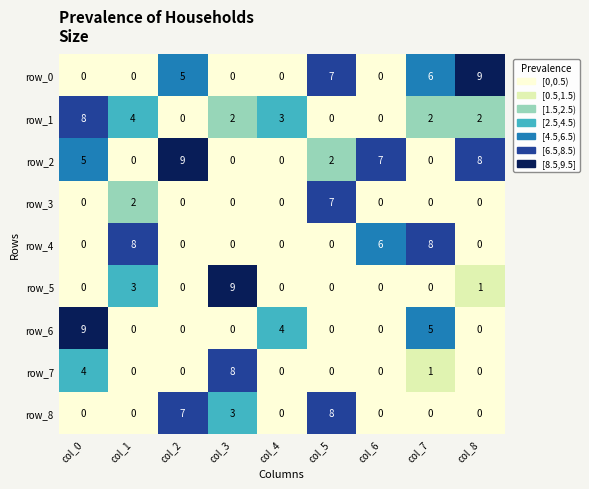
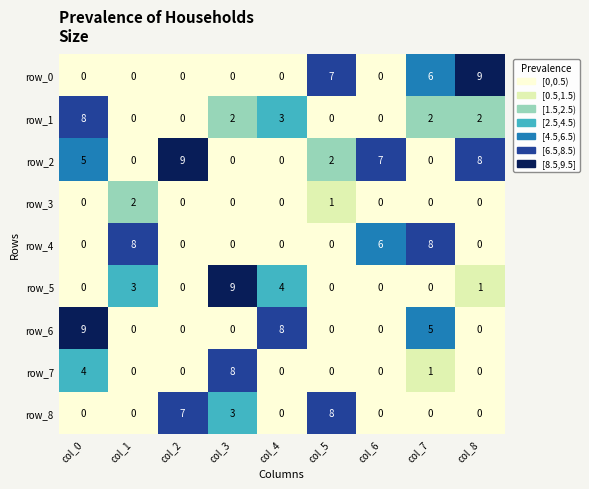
row_0, col_2: 5 -> 0
row_1, col_1: 4 -> 0
row_3, col_5: 7 -> 1
row_5, col_4: 0 -> 4
row_6, col_4: 4 -> 8
